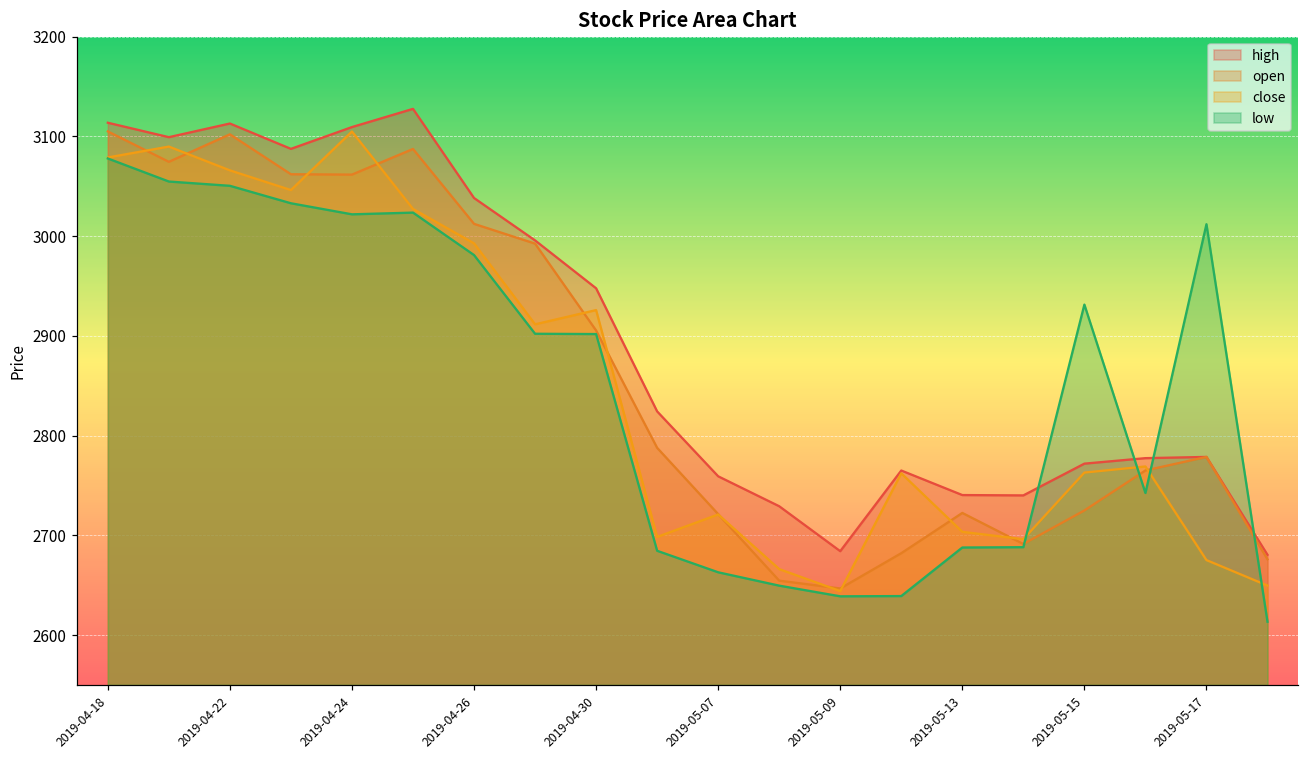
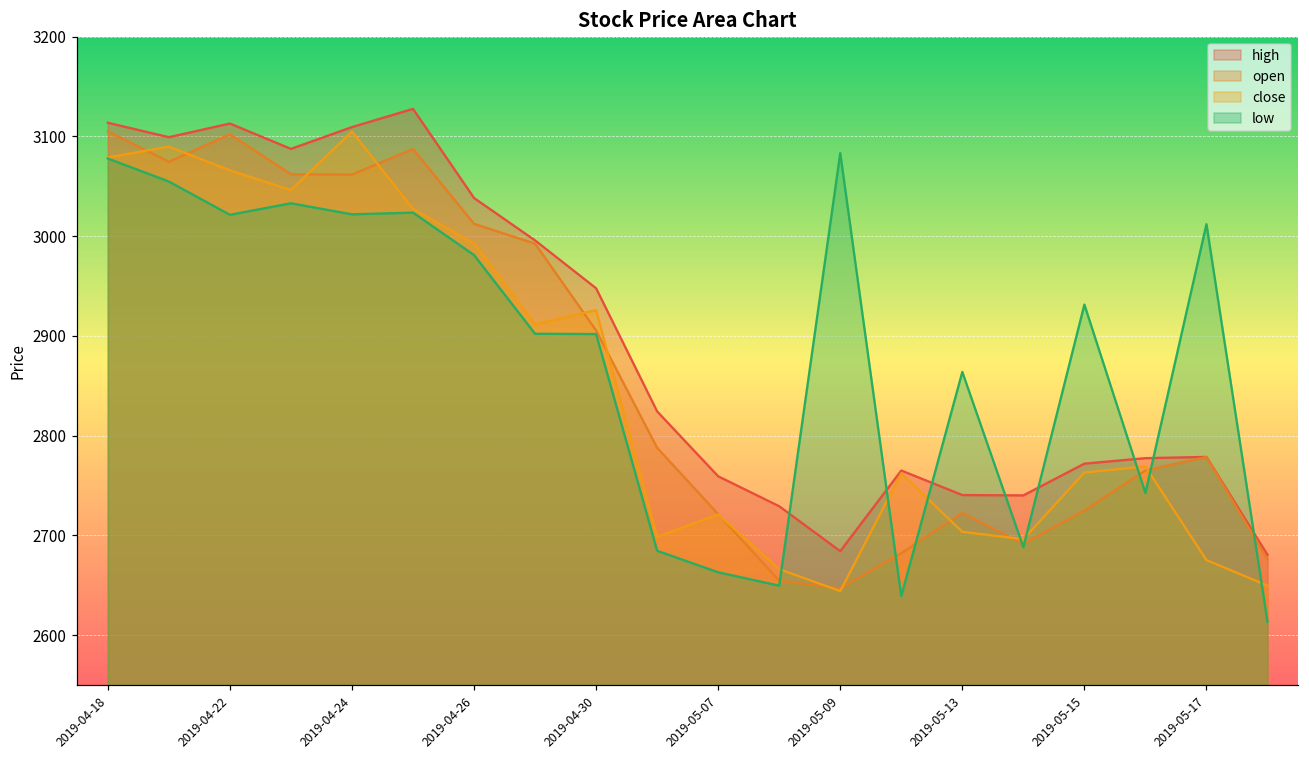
low, 2019-04-22: 3050 -> 3020
low, 2019-05-09: 2640 -> 3080
low, 2019-05-13: 2690 -> 2860
